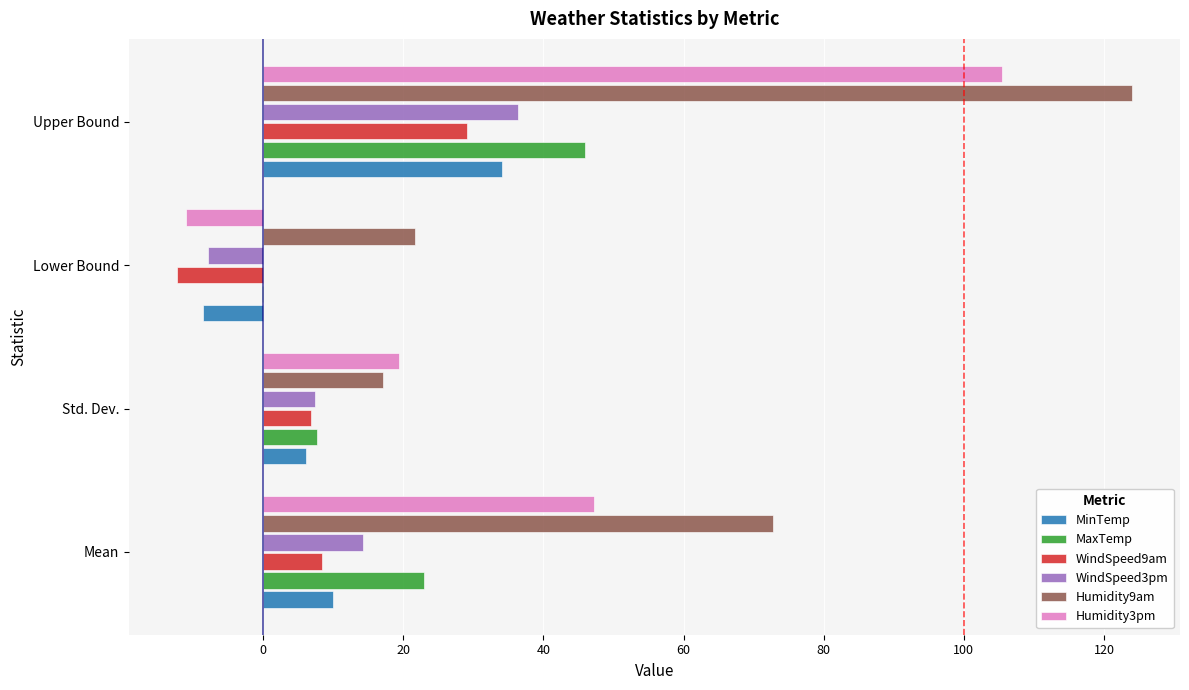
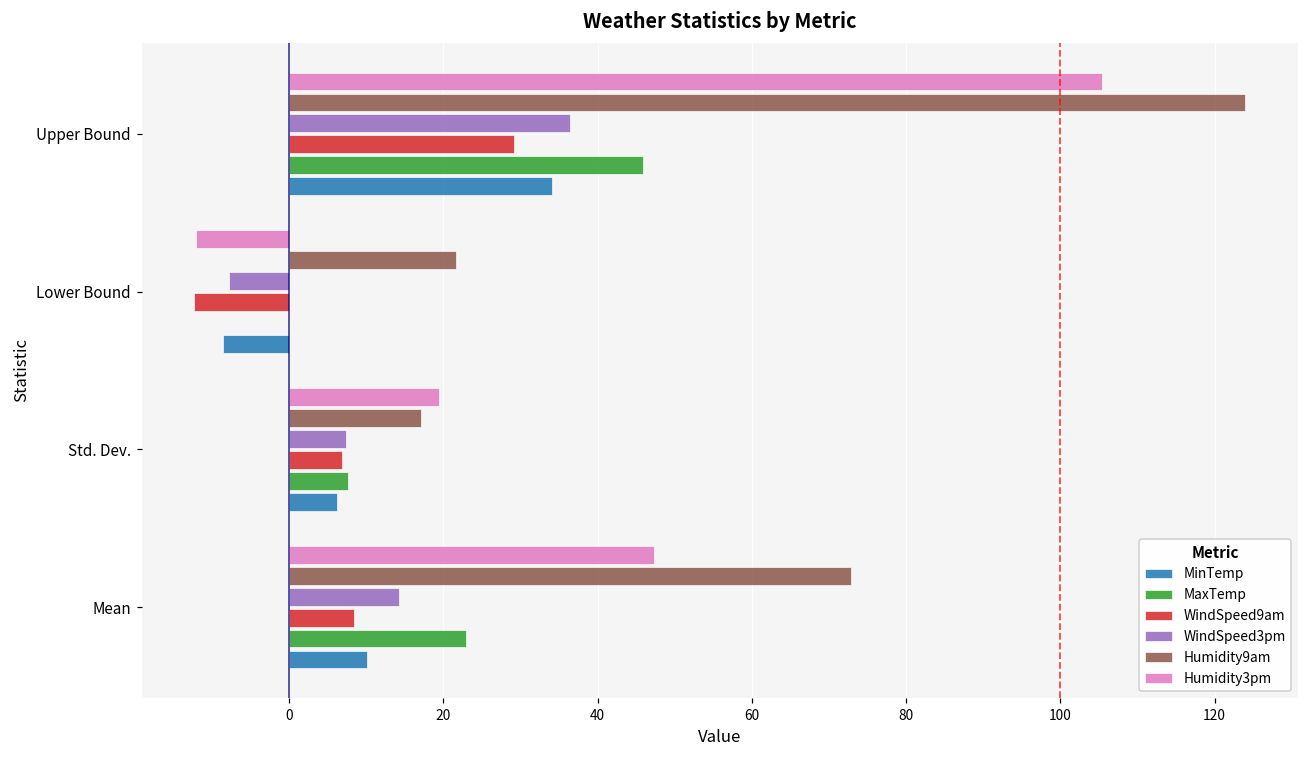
Humidity3pm, Lower Bound: -11 -> -12
